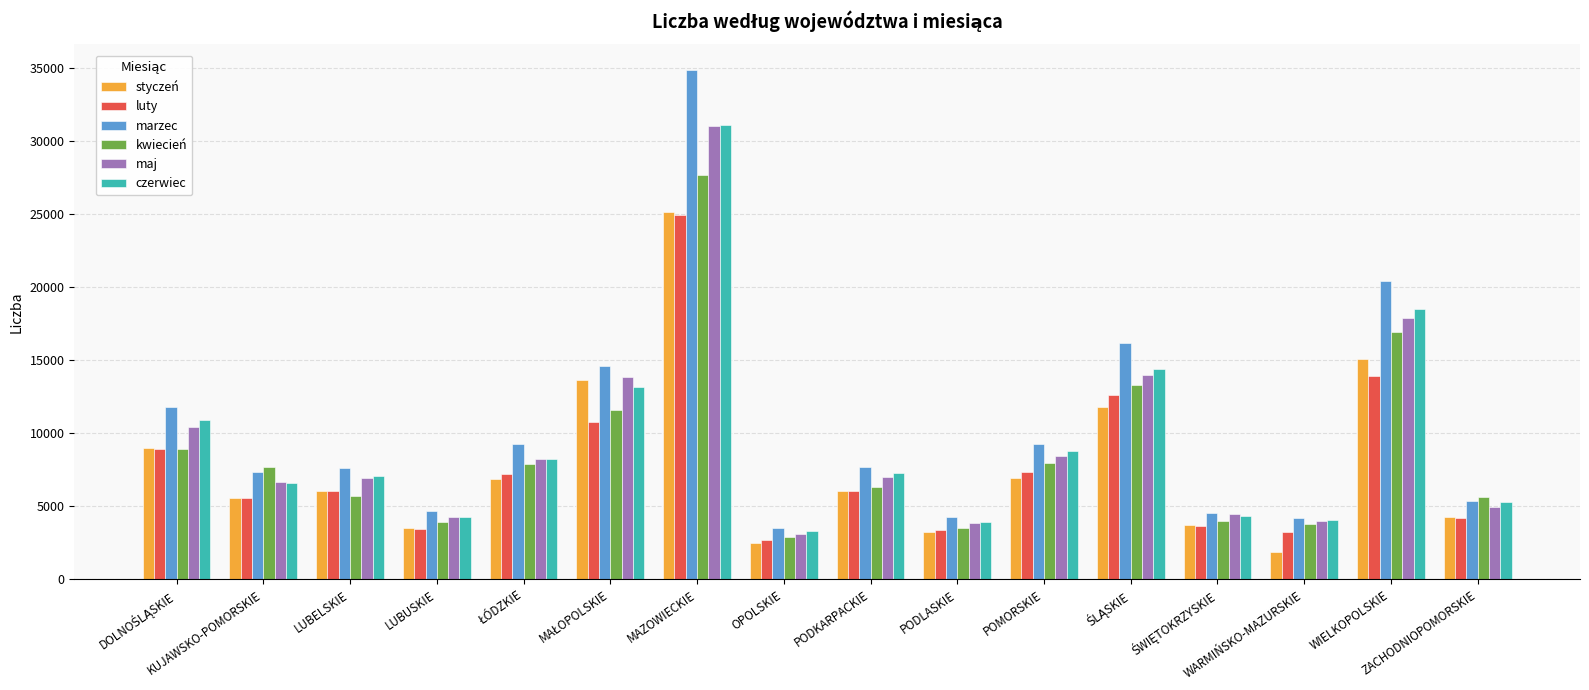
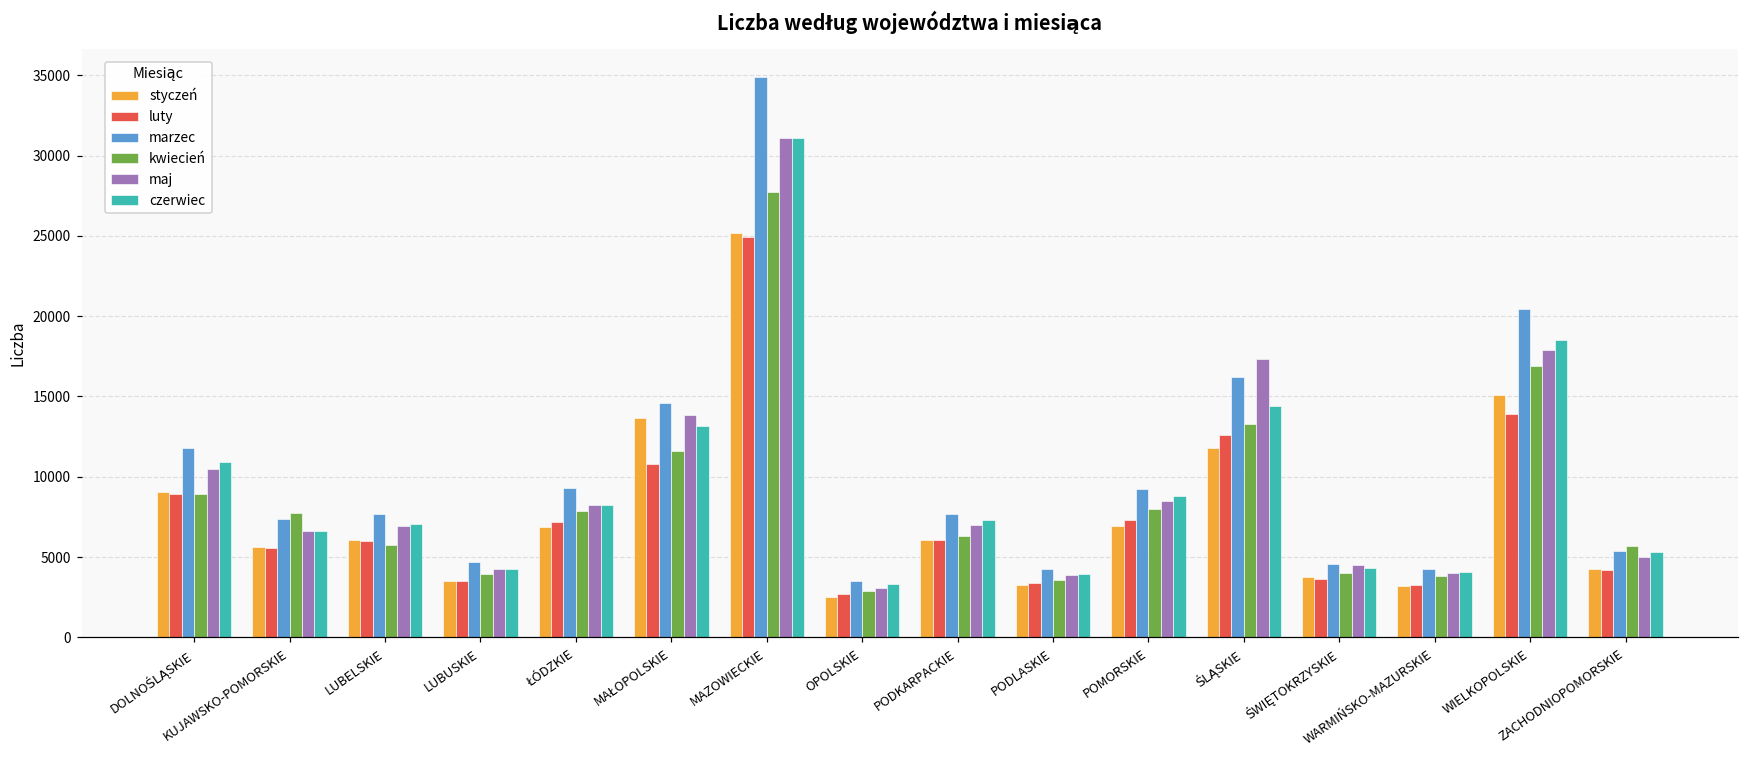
maj, ŚLĄSKIE: 14000 -> 17300
styczeń, WARMIŃSKO-MAZURSKIE: 1900 -> 3200
